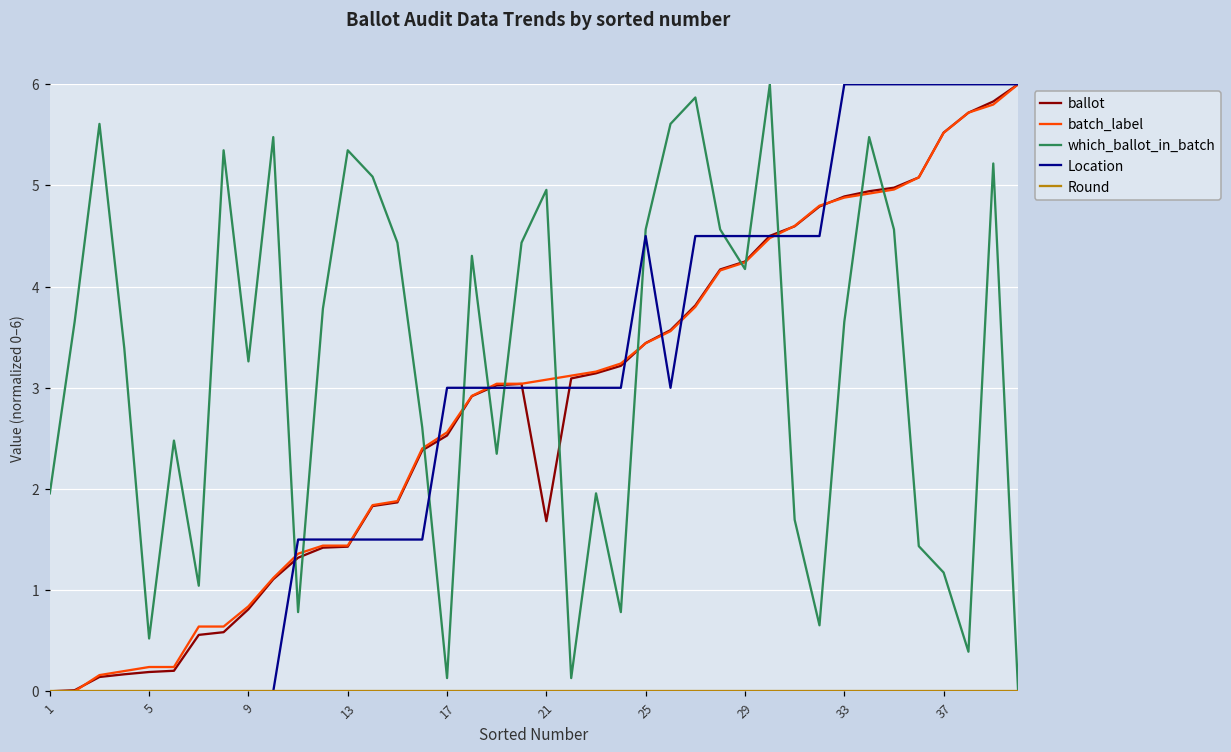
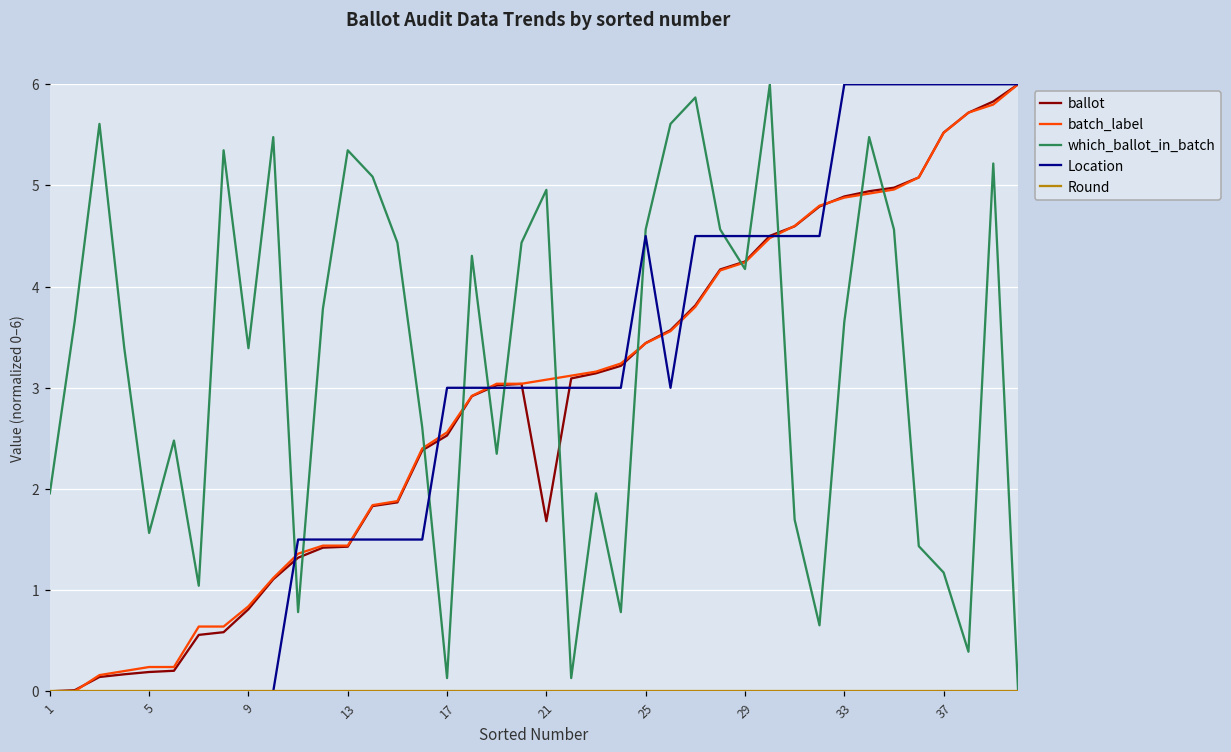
which_ballot_in_batch, 5: 0.5 -> 1.6
which_ballot_in_batch, 9: 3.3 -> 3.4
